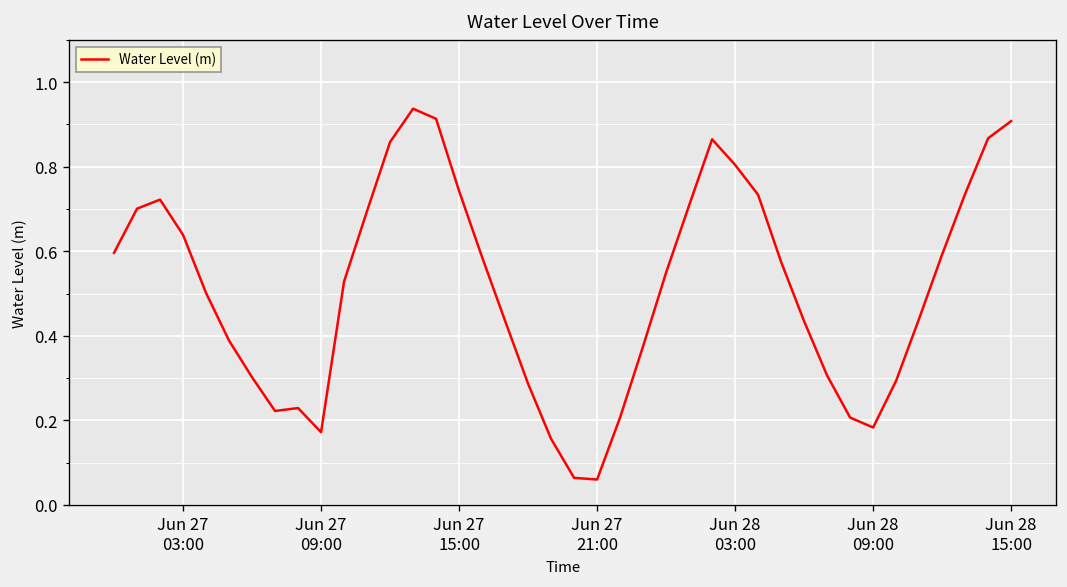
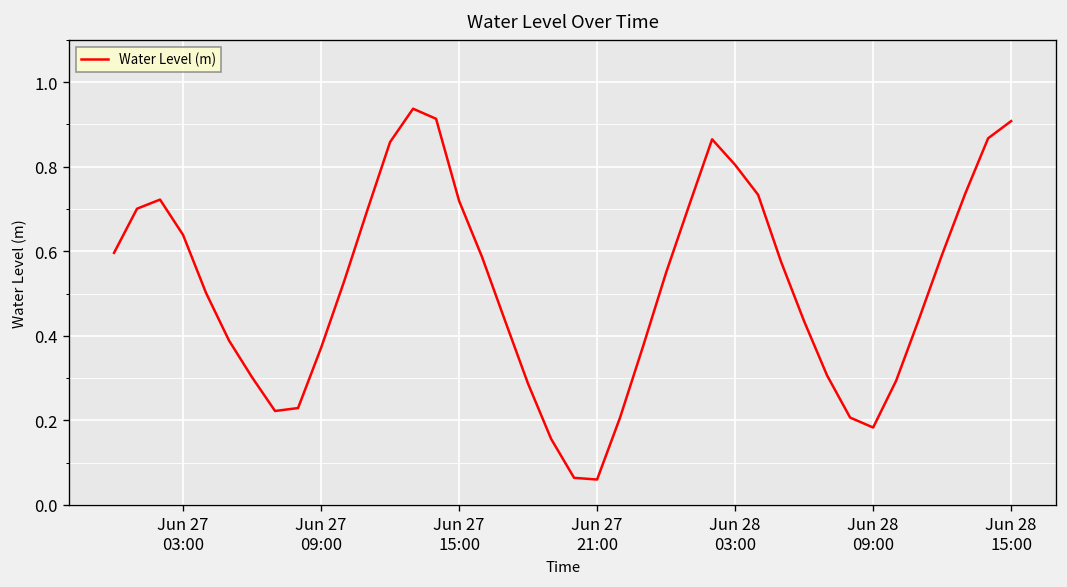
Jun 27 09:00: 0.17 -> 0.37
Jun 27 15:00: 0.74 -> 0.72
